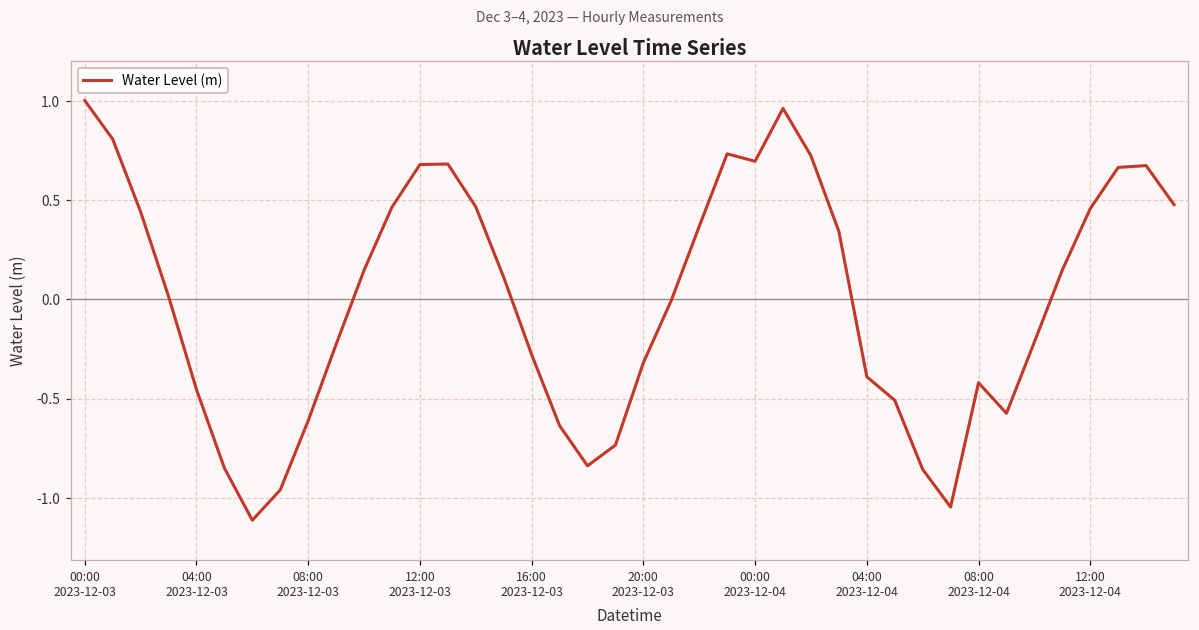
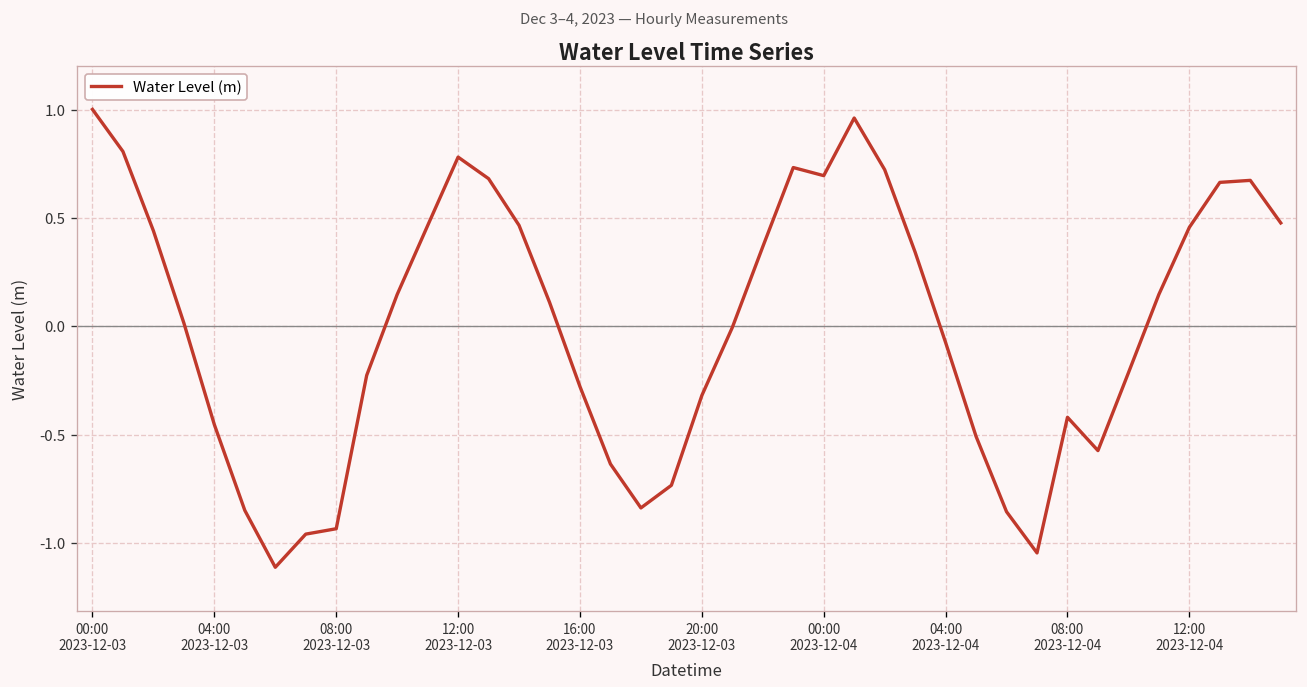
08:00 2023-12-03: -0.61 -> -0.93
12:00 2023-12-03: 0.68 -> 0.78
04:00 2023-12-04: -0.39 -> -0.07
